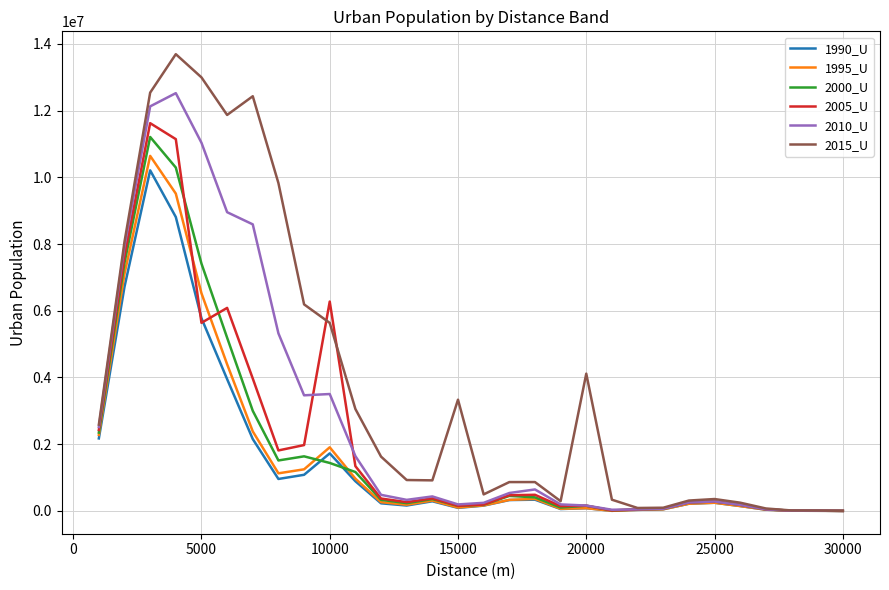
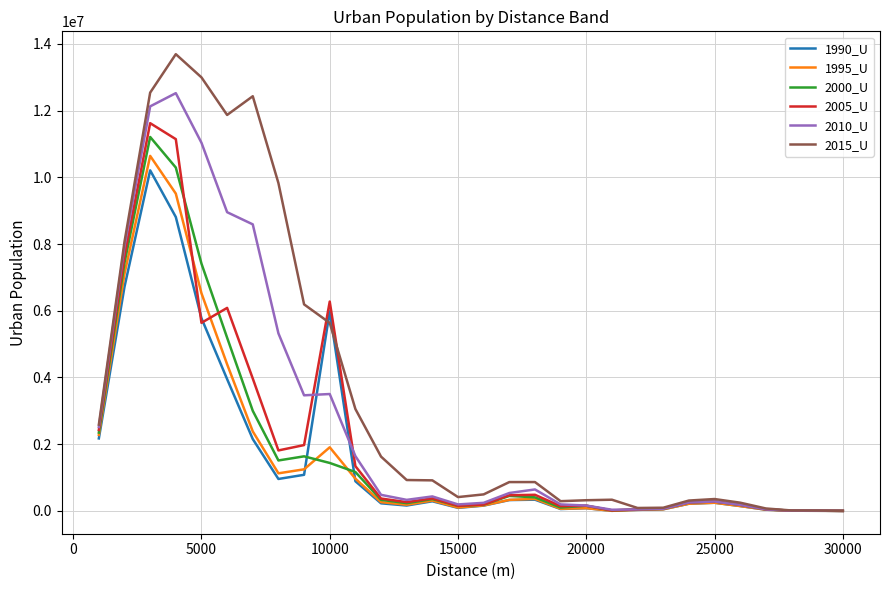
1990_U, 10000: 1700000 -> 6000000
2015_U, 15000: 3300000 -> 400000
2015_U, 20000: 4100000 -> 300000
